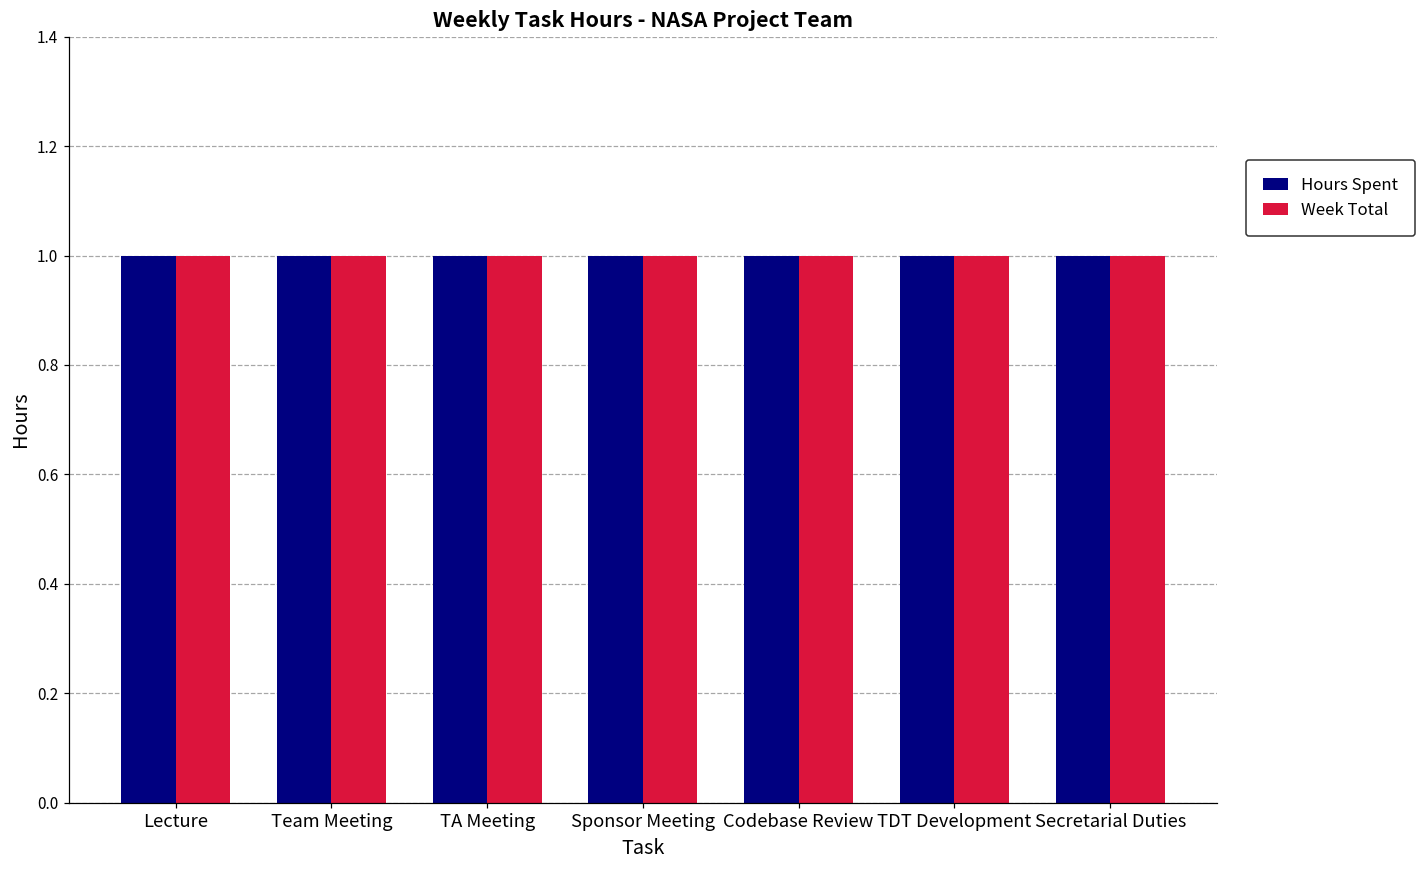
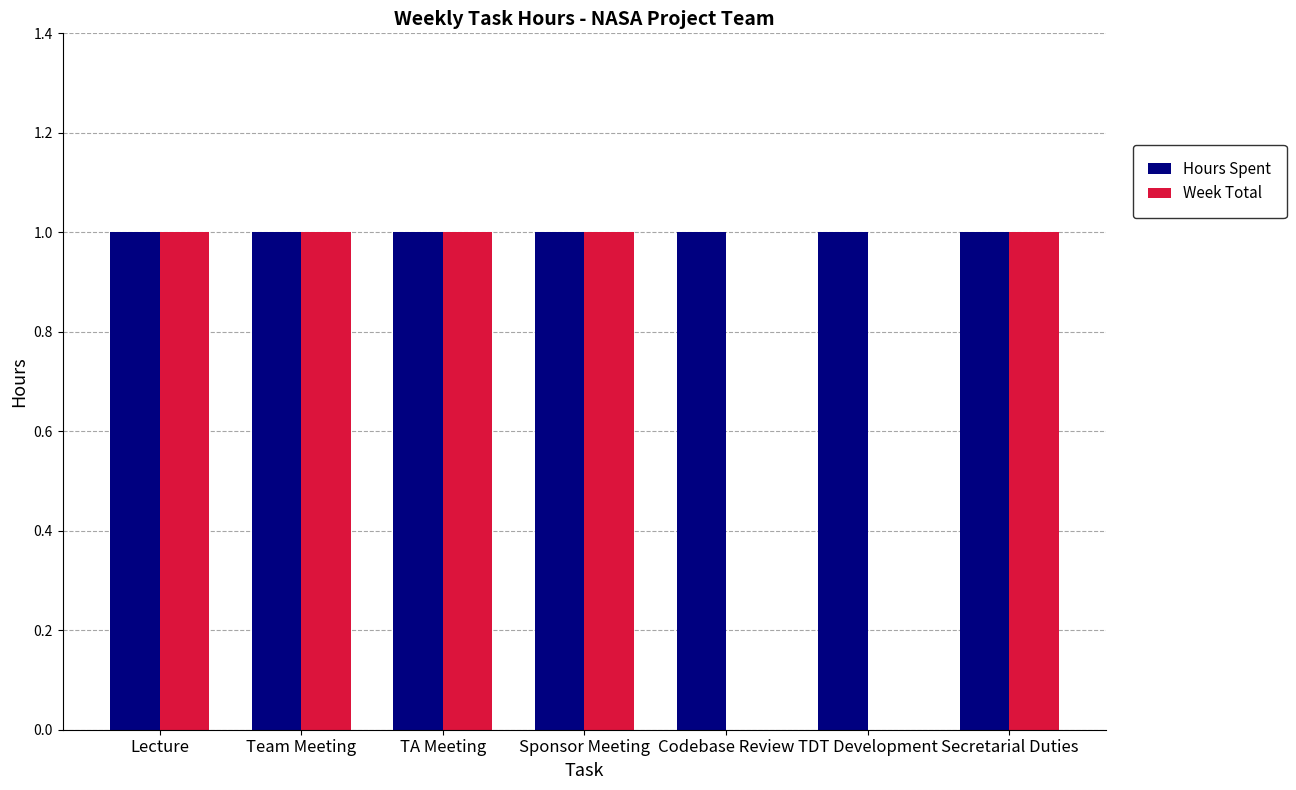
Week Total, Codebase Review: 1 -> 0
Week Total, TDT Development: 1 -> 0
